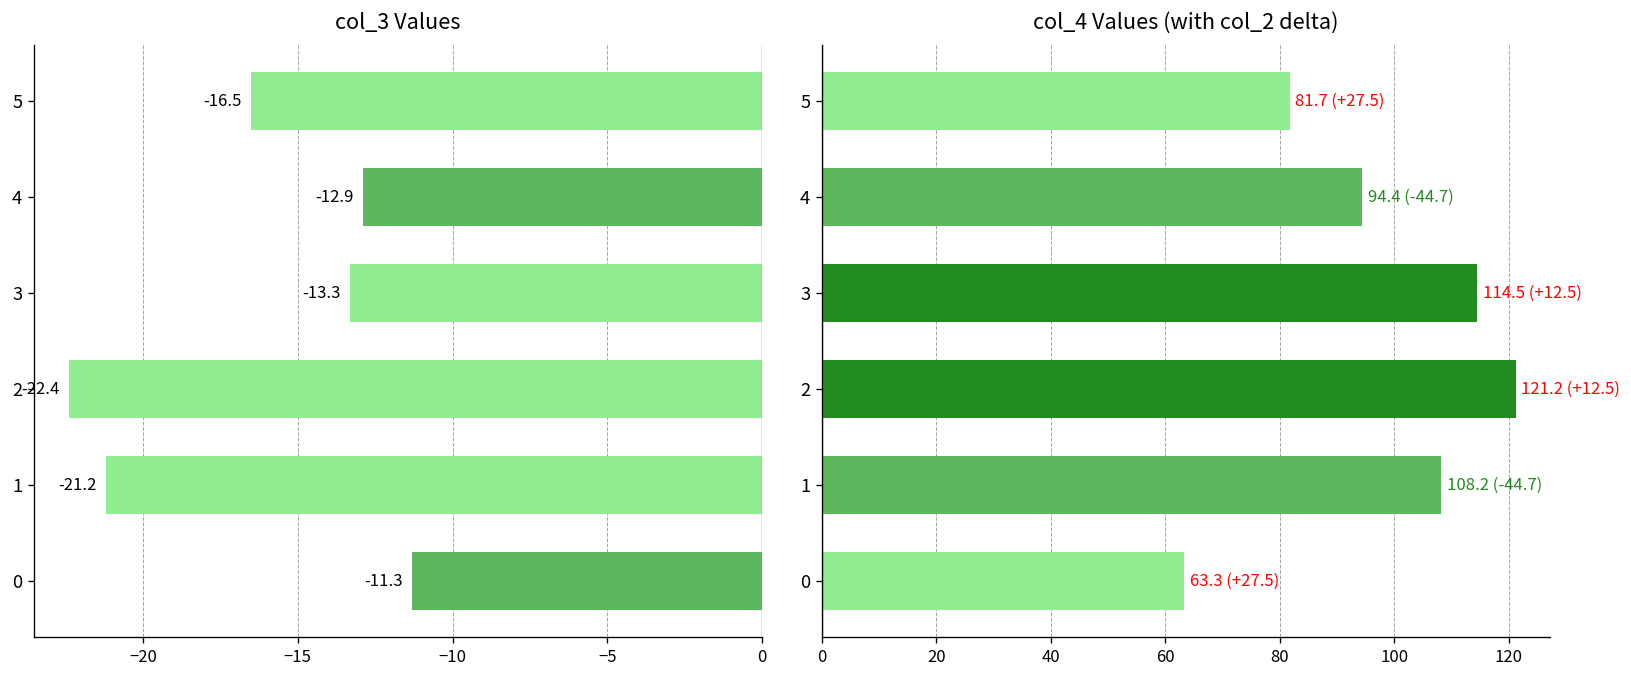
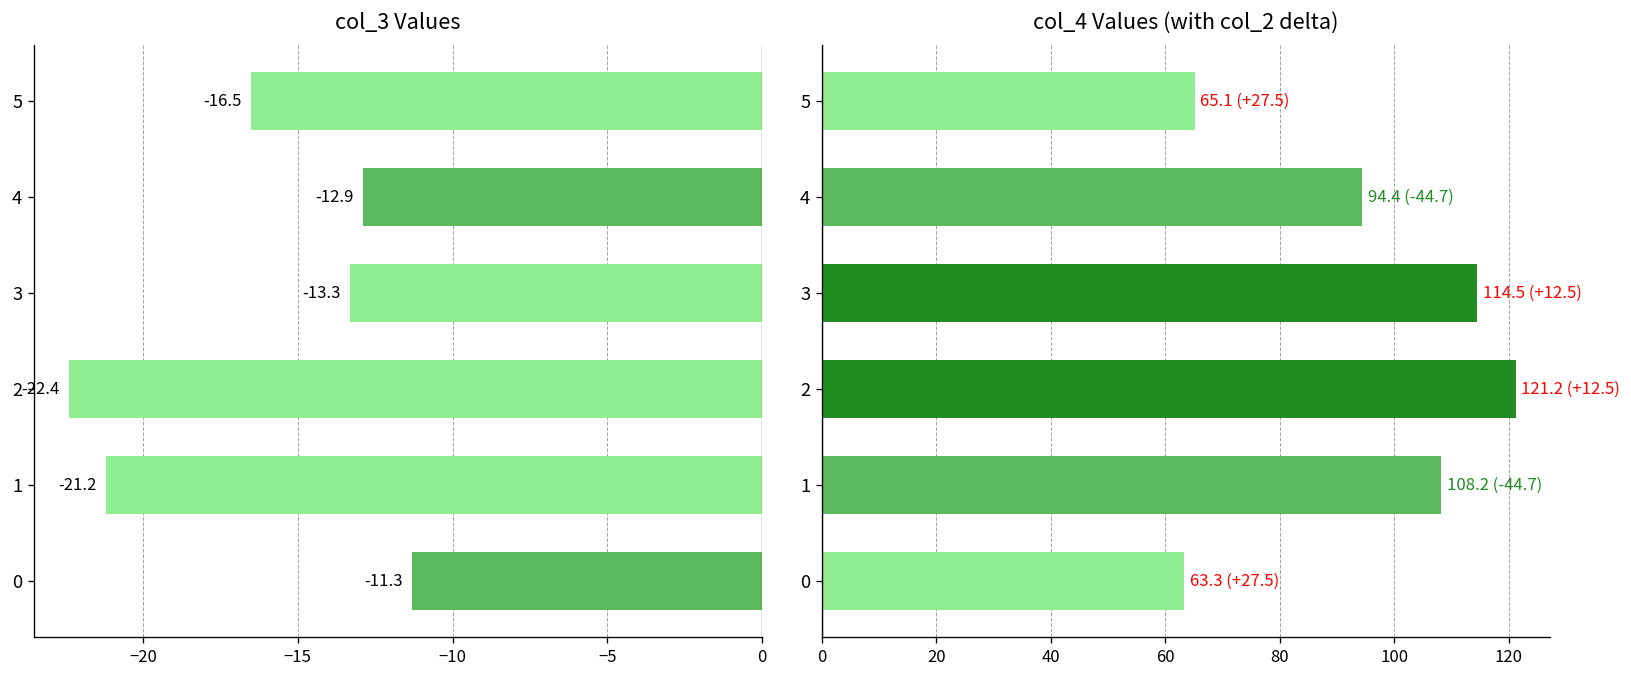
col_4 Values (with col_2 delta), 5: 81.7 -> 65.1
